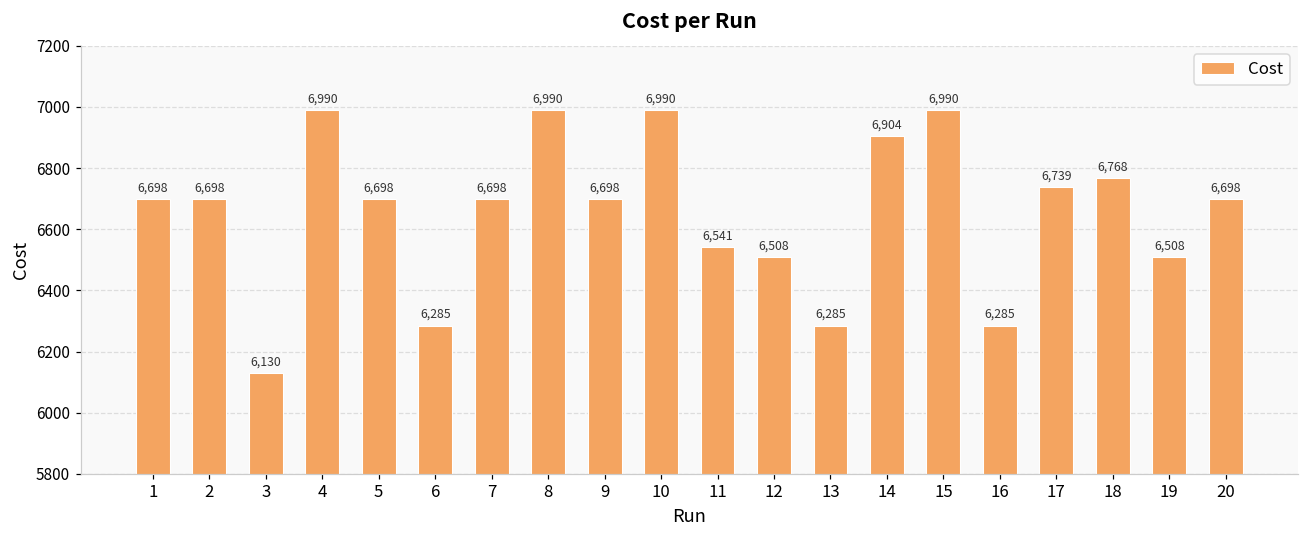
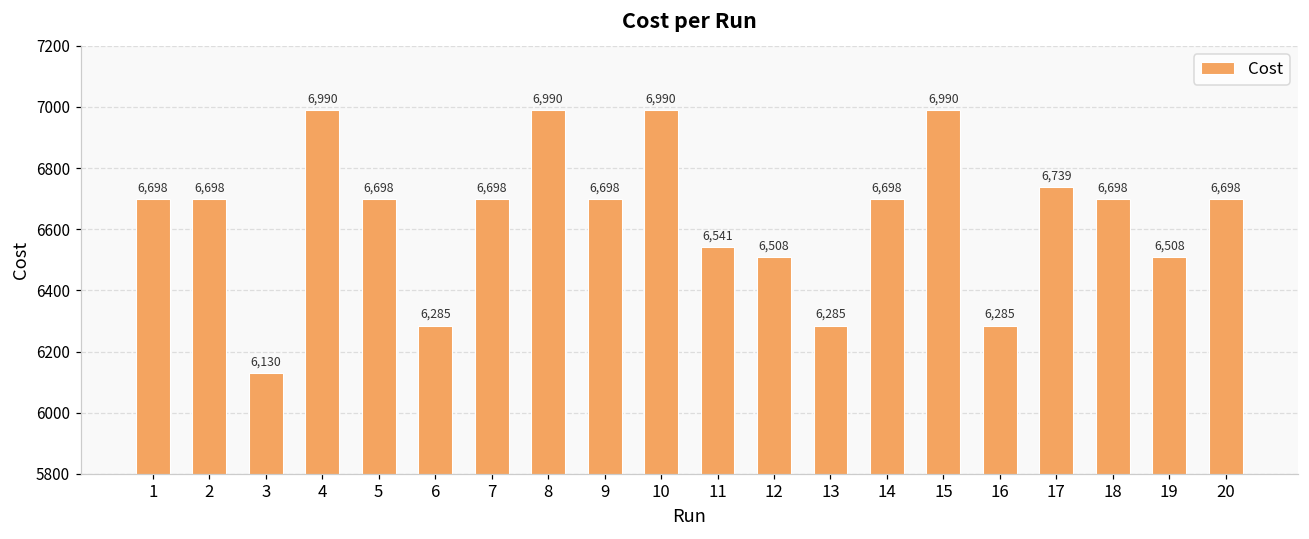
14: 6,904 -> 6,698
18: 6,768 -> 6,698
